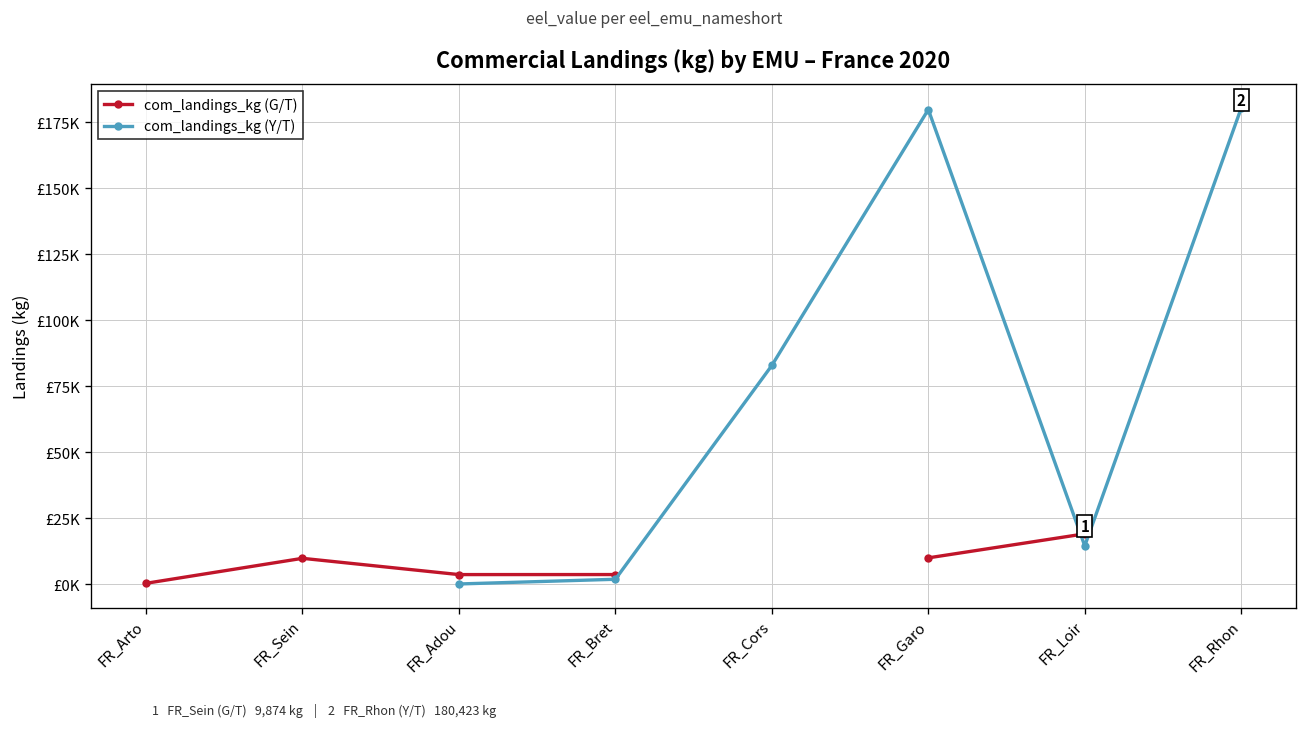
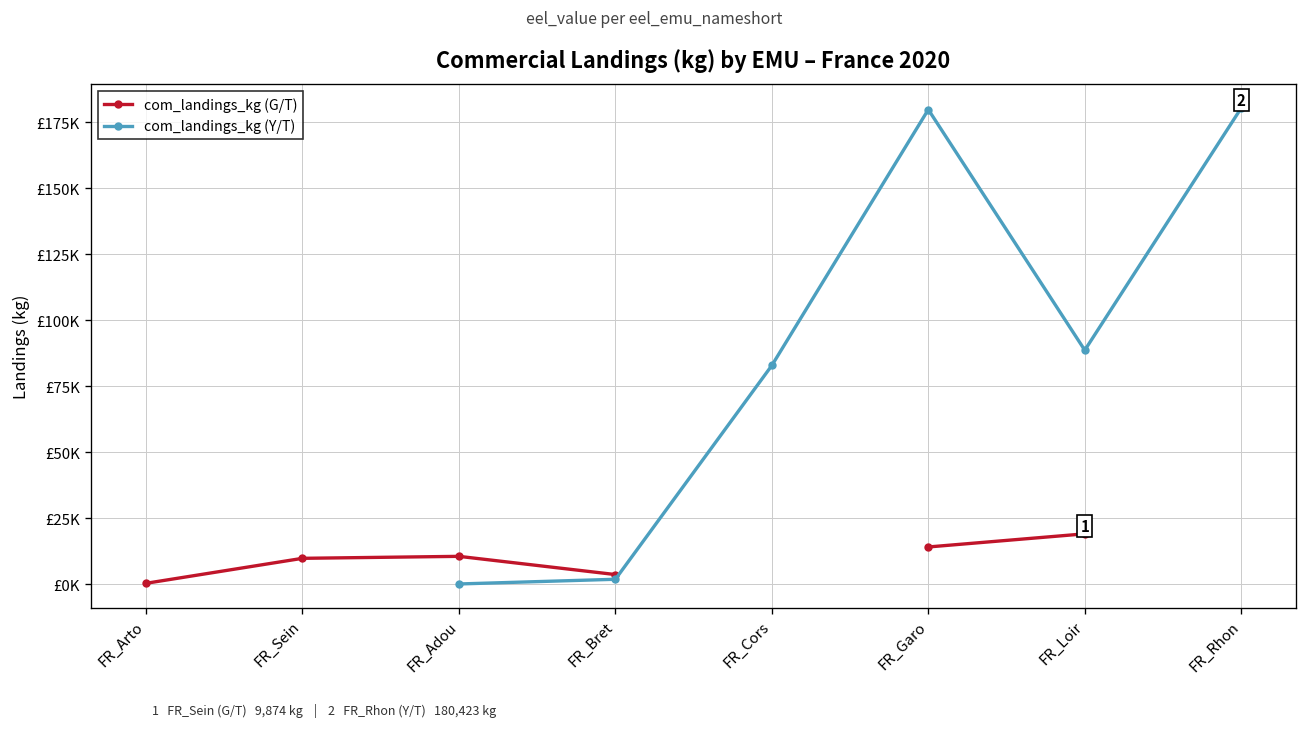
com_landings_kg (G/T), FR_Adou: £4000 -> £11000
com_landings_kg (G/T), FR_Garo: £10000 -> £14000
com_landings_kg (Y/T), FR_Loir: £15000 -> £89000
